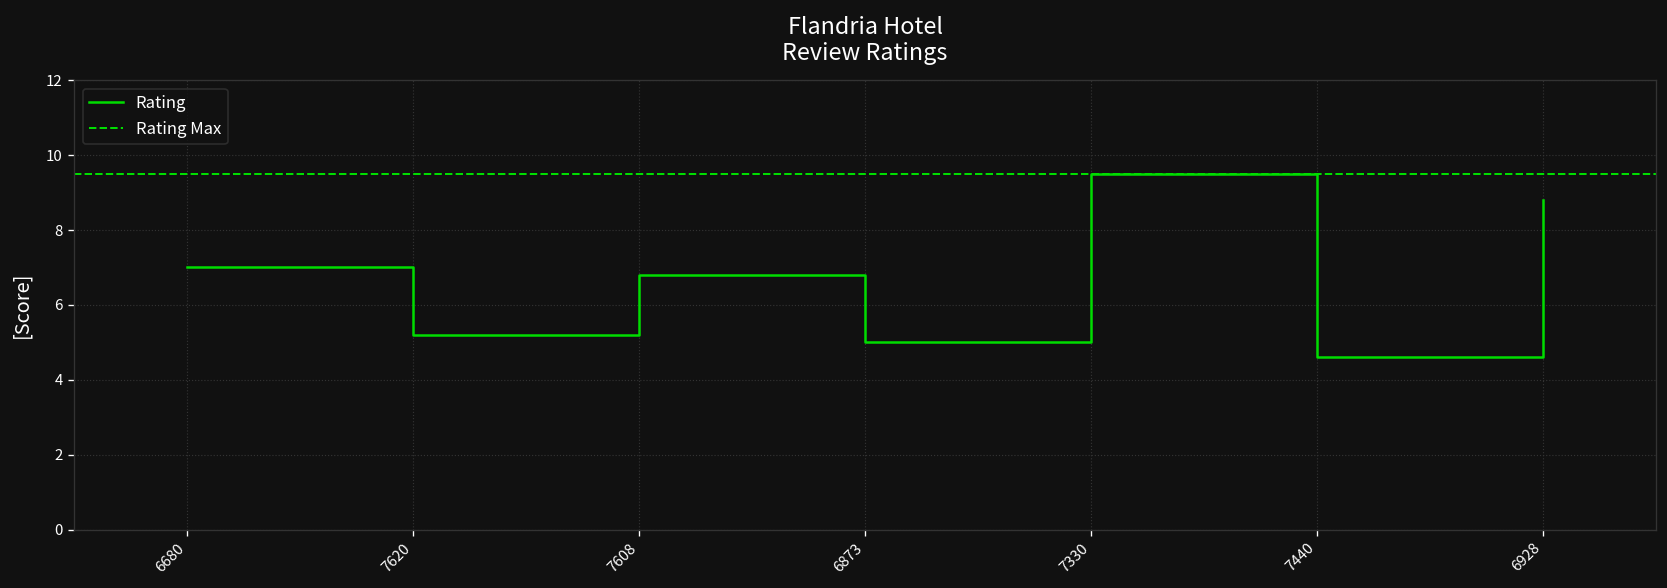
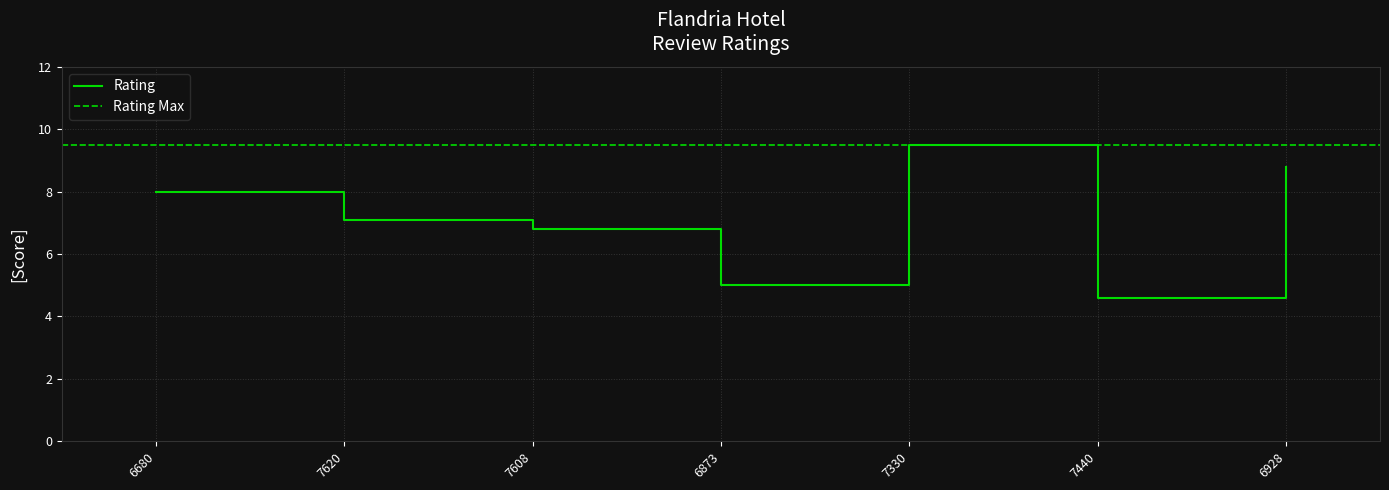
6680: 7 -> 8
7620: 5.2 -> 7.1
